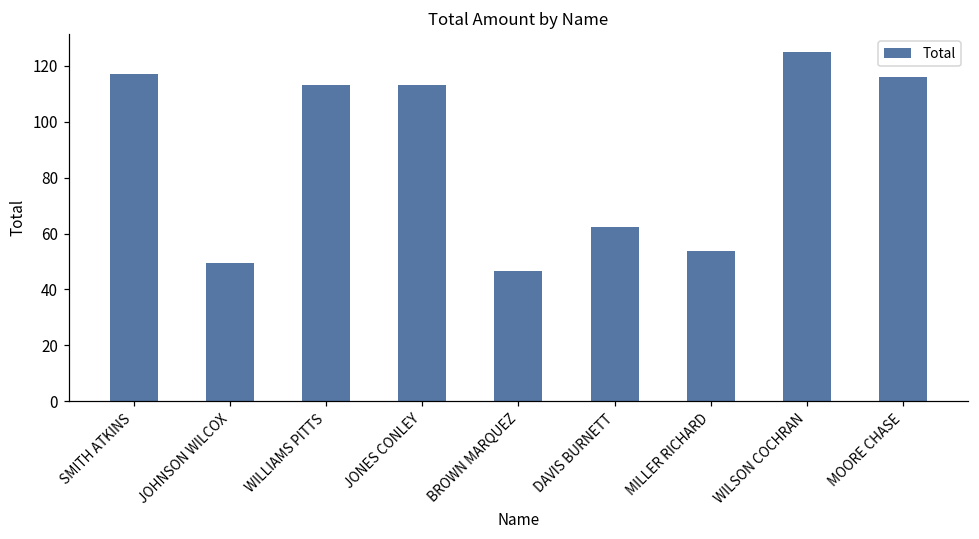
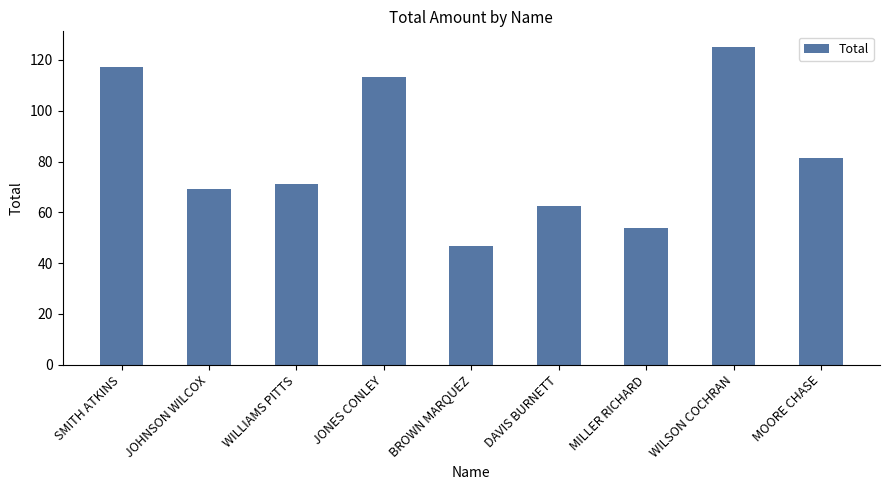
JOHNSON WILCOX: 50 -> 69
WILLIAMS PITTS: 113 -> 71
MOORE CHASE: 116 -> 82
